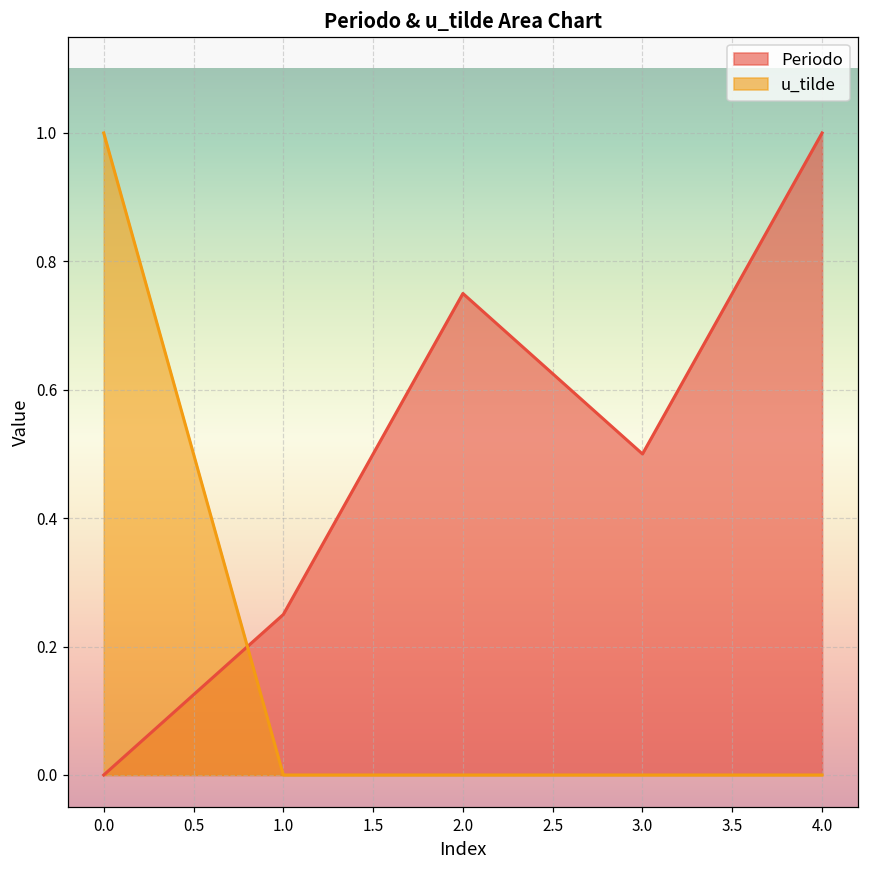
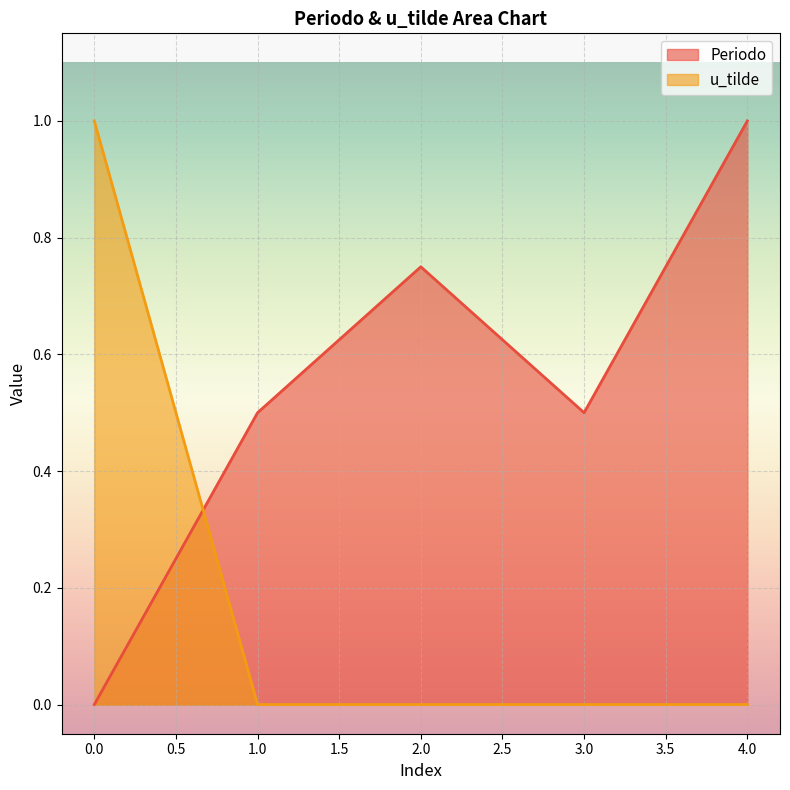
Periodo, 1.0: 0.25 -> 0.50
